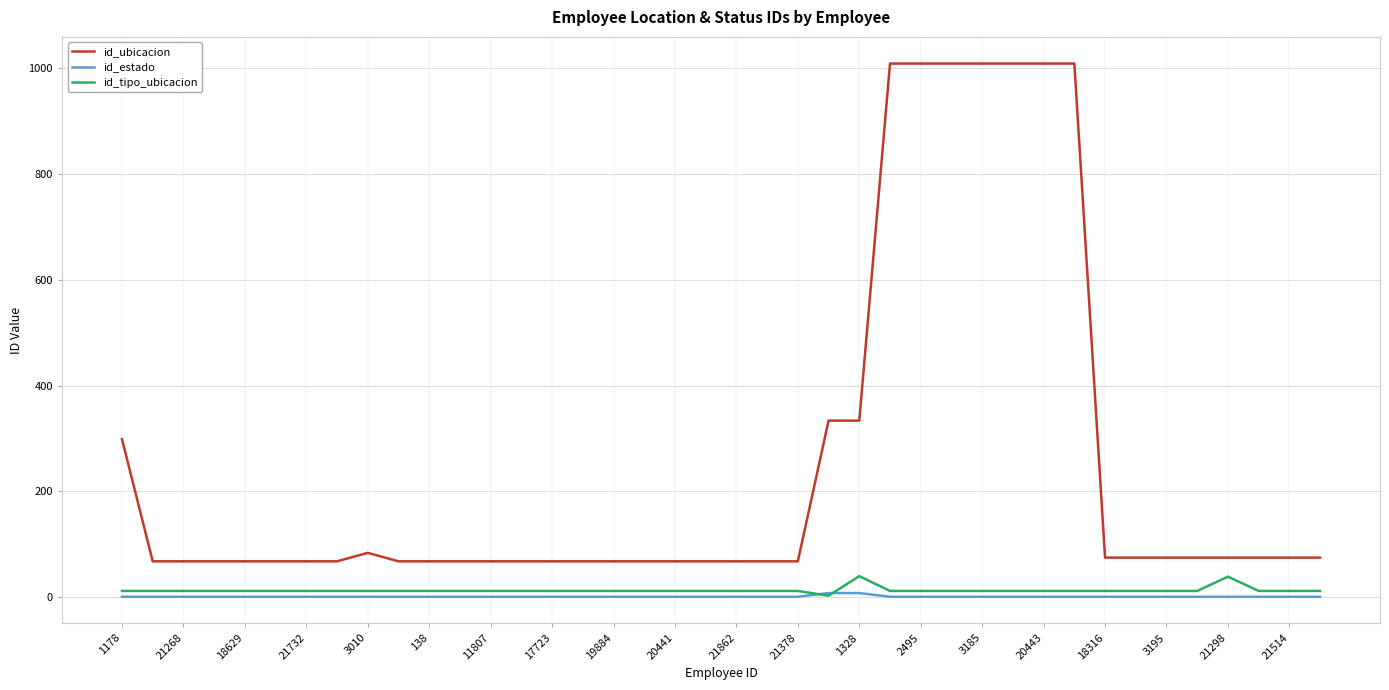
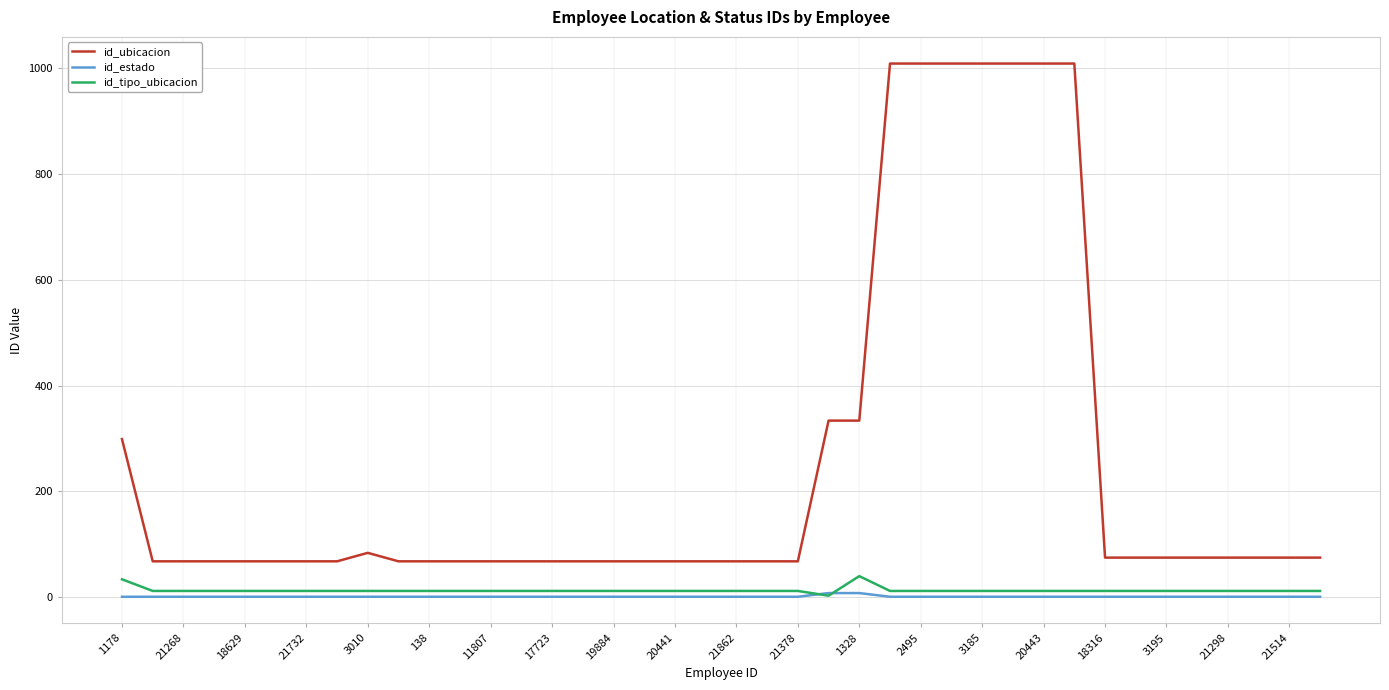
id_tipo_ubicacion, 1178: 10 -> 30
id_tipo_ubicacion, 21298: 40 -> 10
